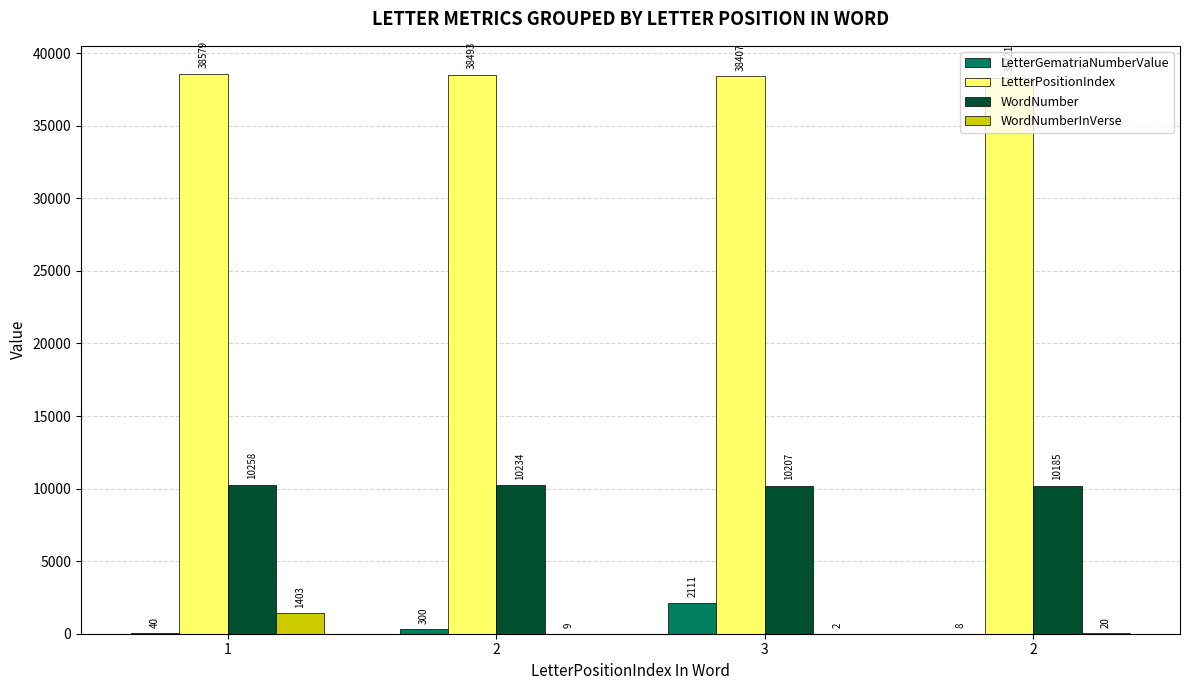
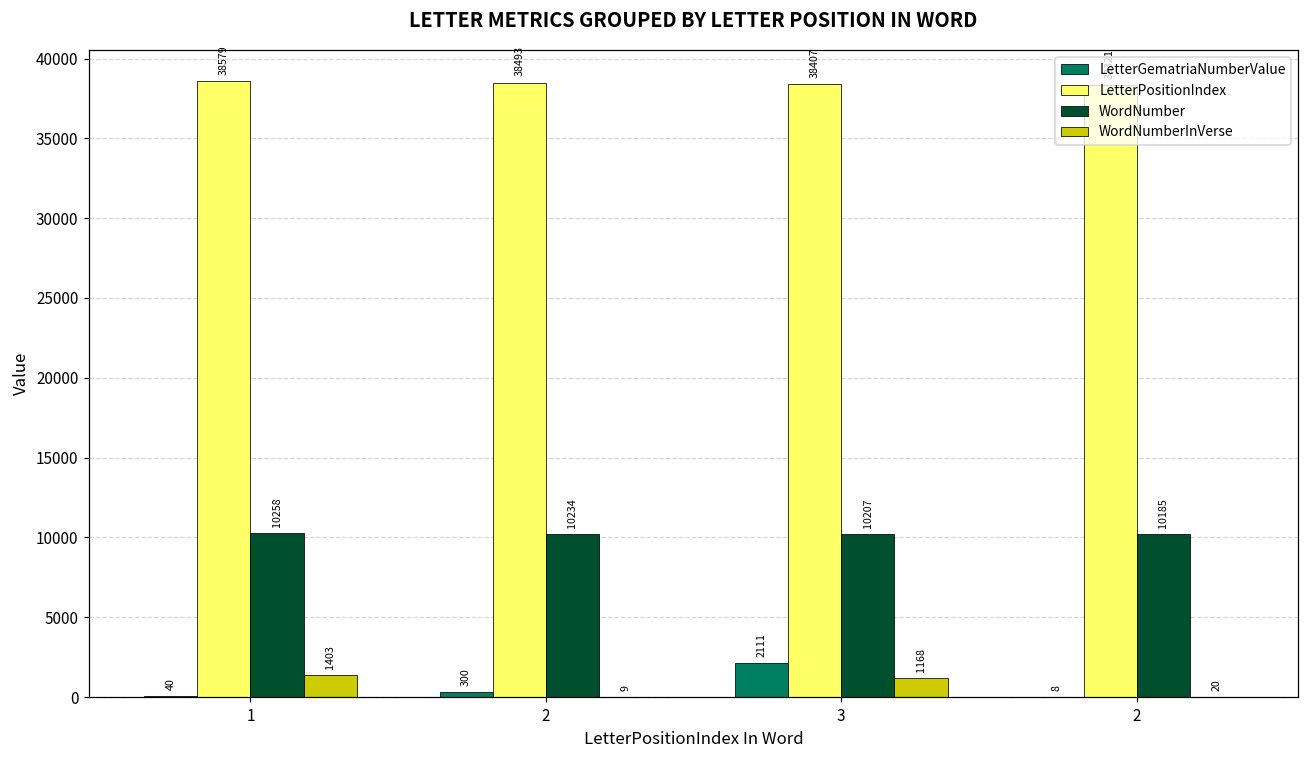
WordNumberInVerse, 3: 2 -> 1168
